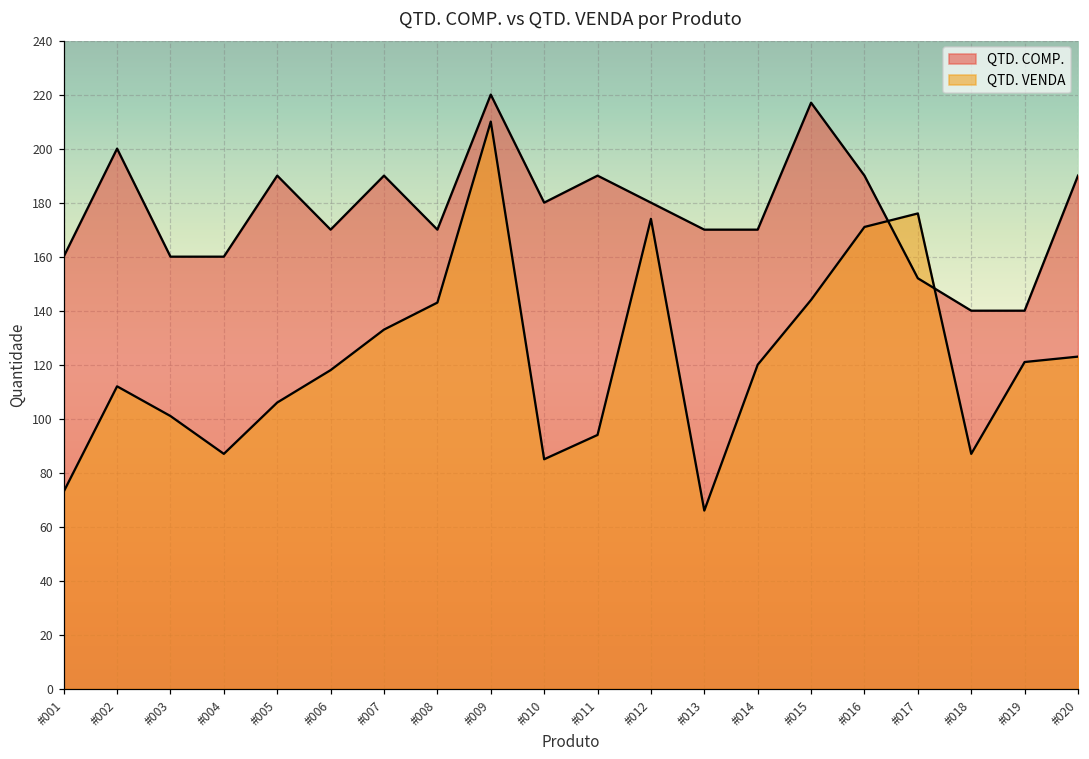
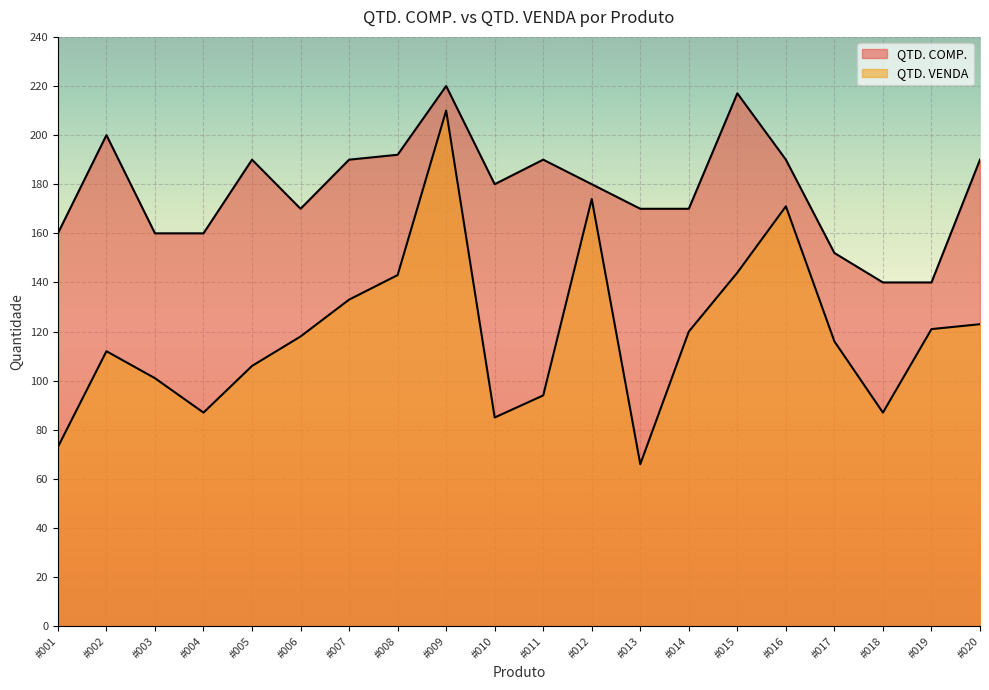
QTD. COMP., #008: 170 -> 192
QTD. VENDA, #017: 176 -> 116
